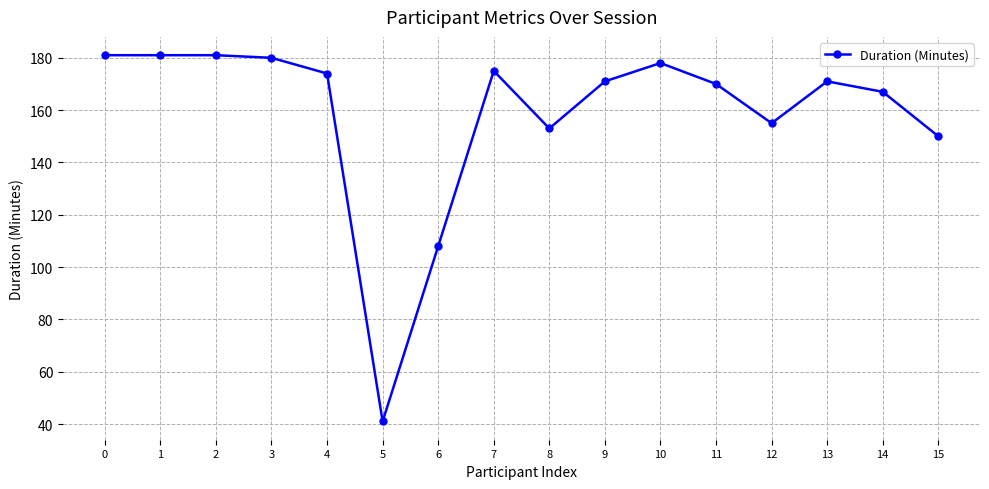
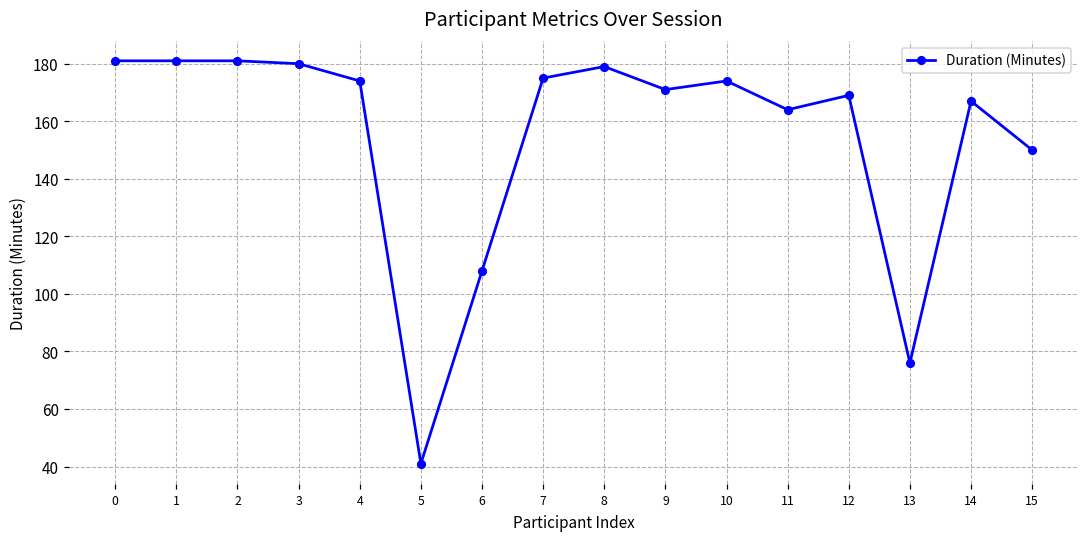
8: 153 -> 179
10: 178 -> 174
11: 170 -> 164
12: 155 -> 169
13: 171 -> 76
